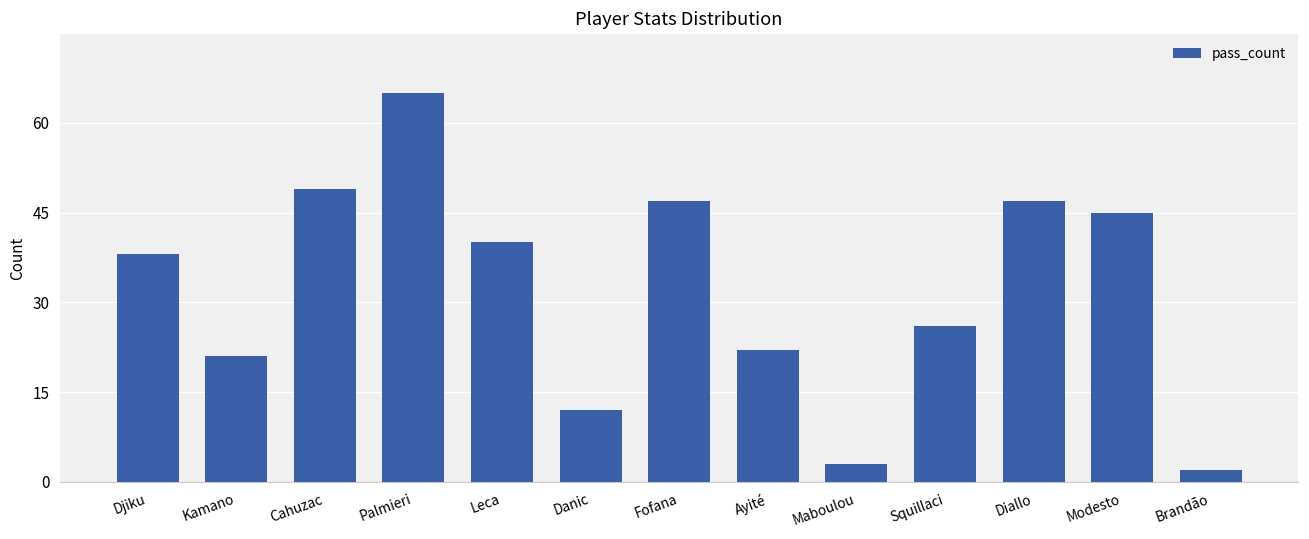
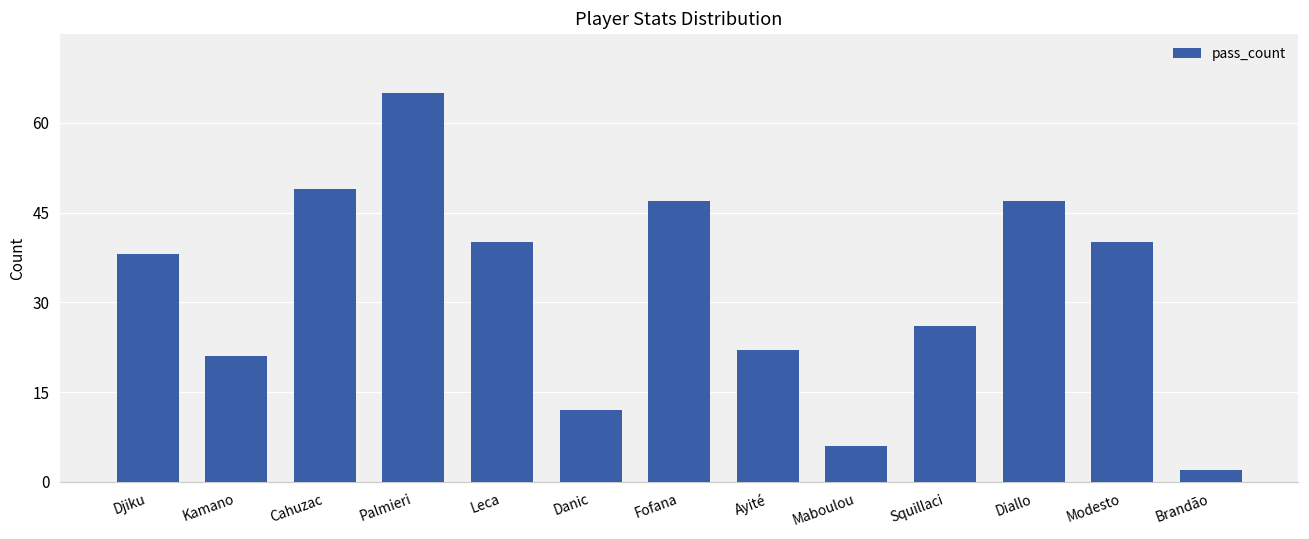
Maboulou: 3 -> 6
Modesto: 45 -> 40
